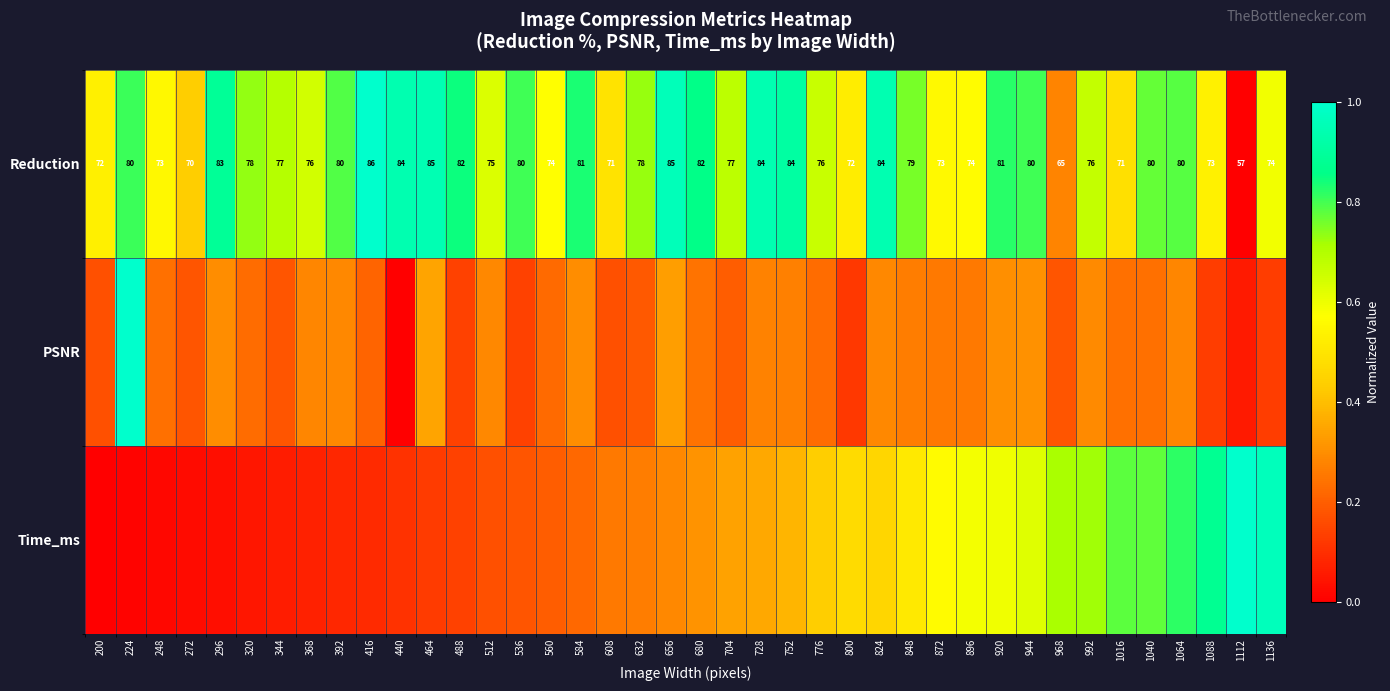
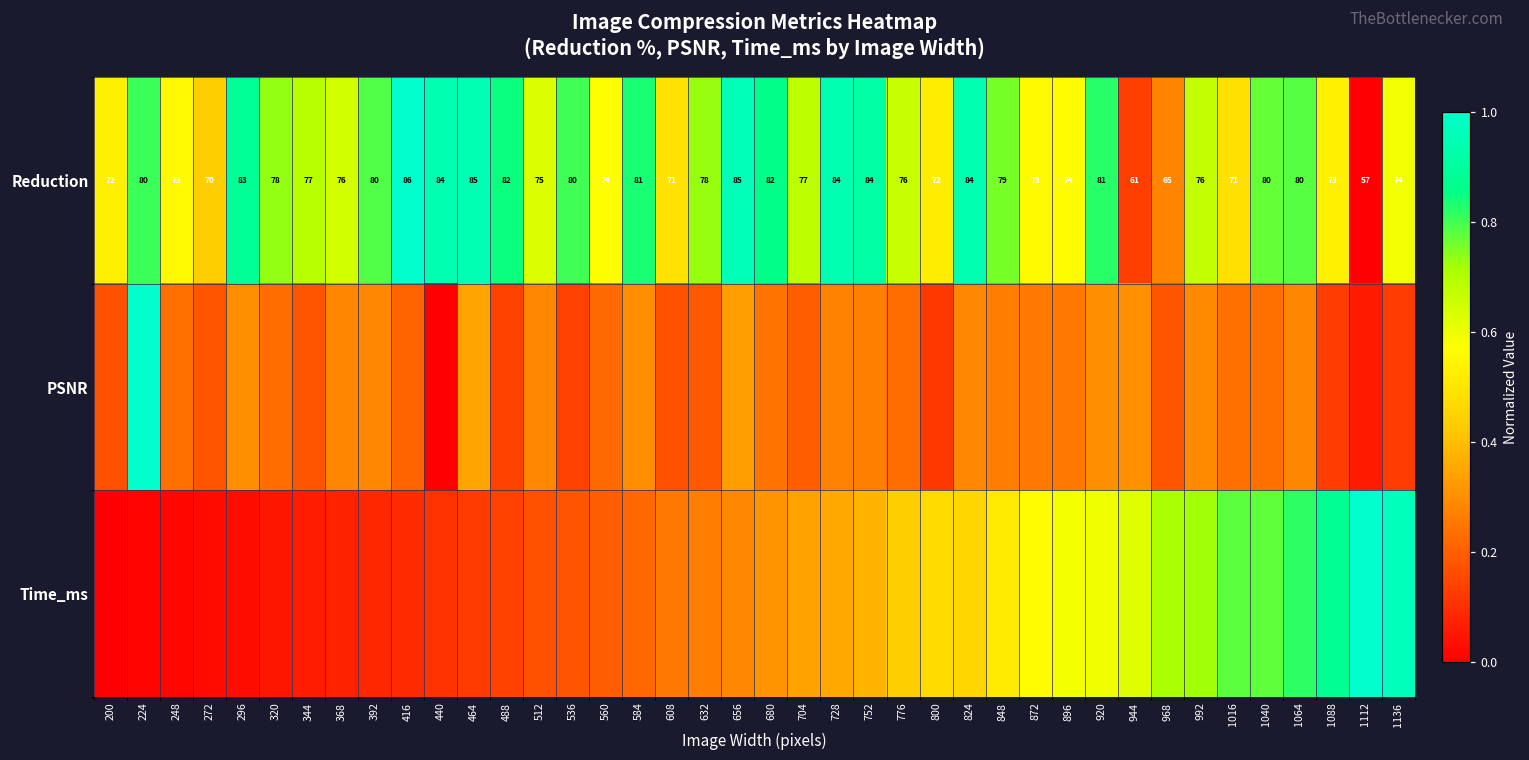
Reduction, 944: 80 -> 61
